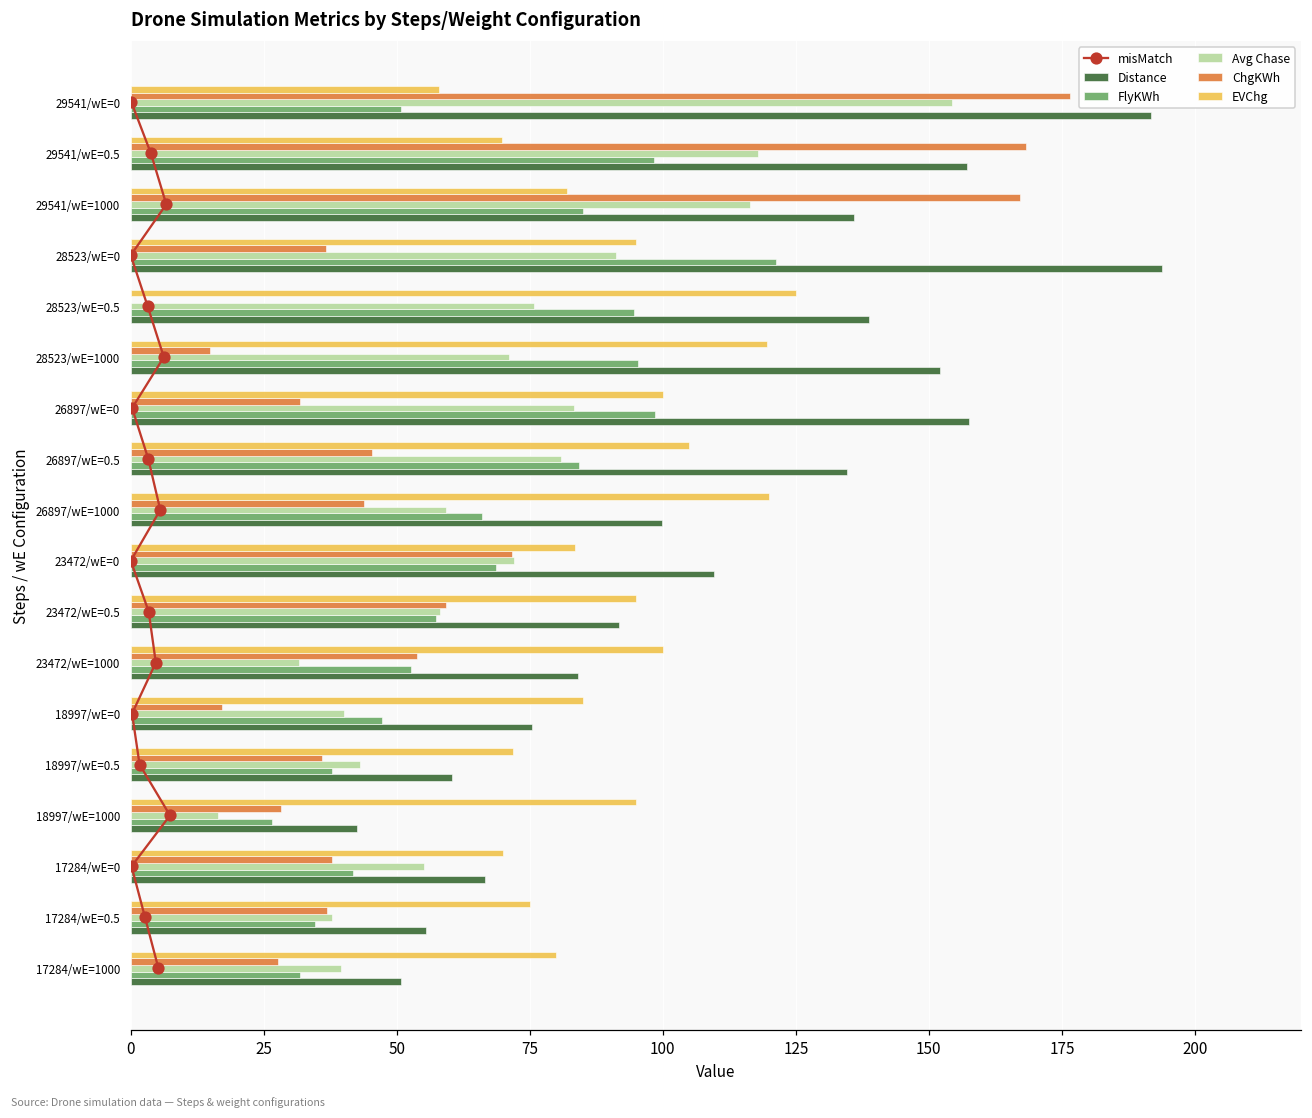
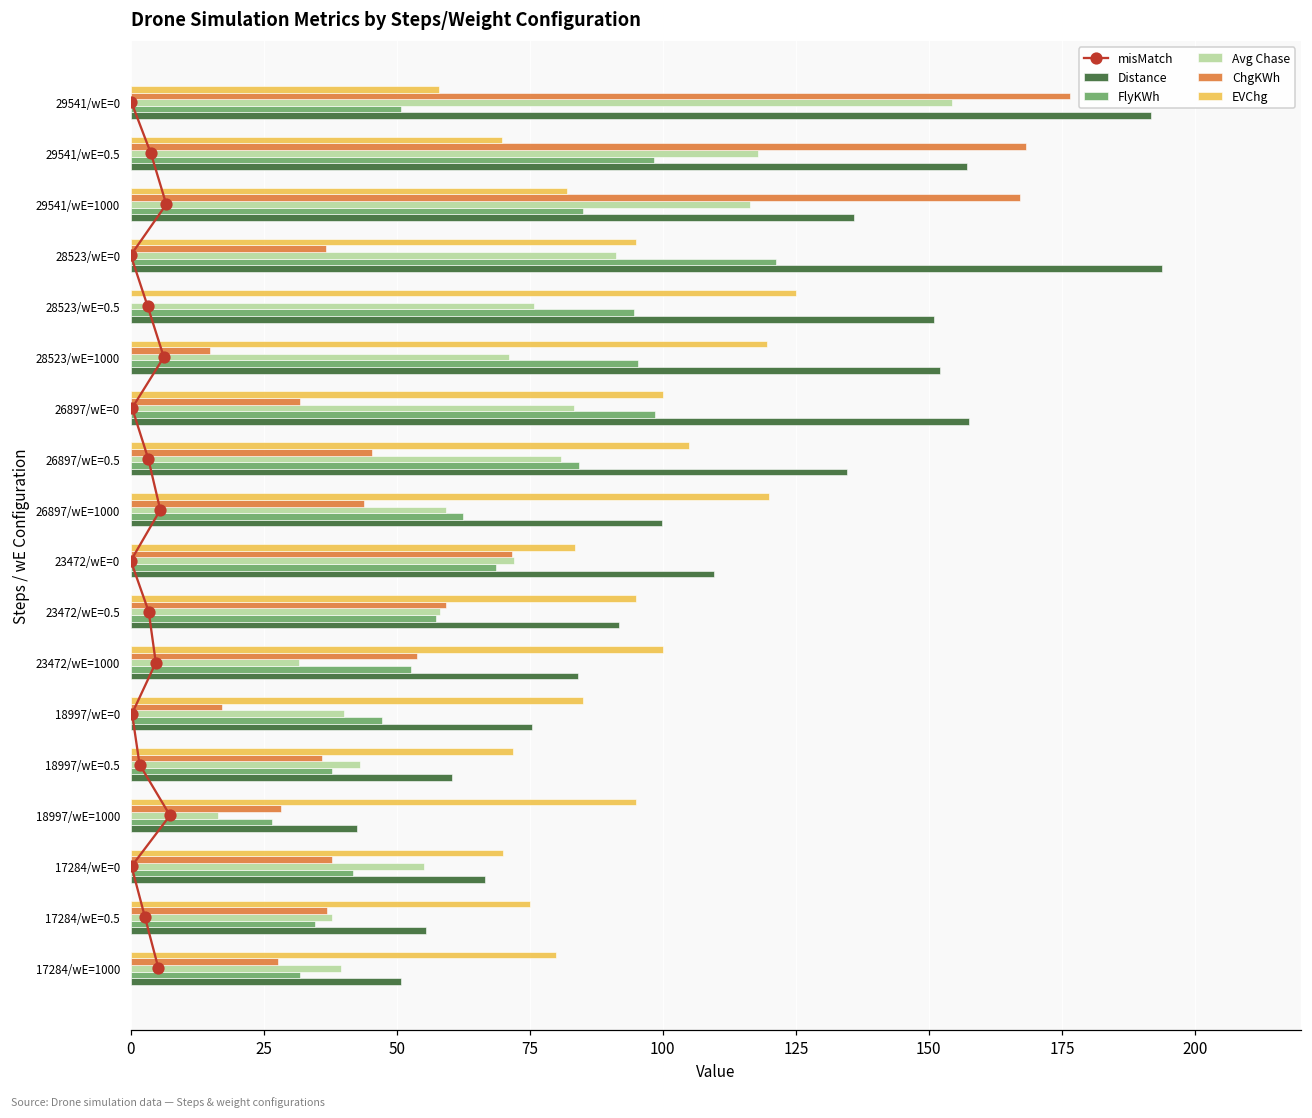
Distance, 28523/wE=0.5: 139 -> 151
FlyKWh, 26897/wE=1000: 66 -> 62
